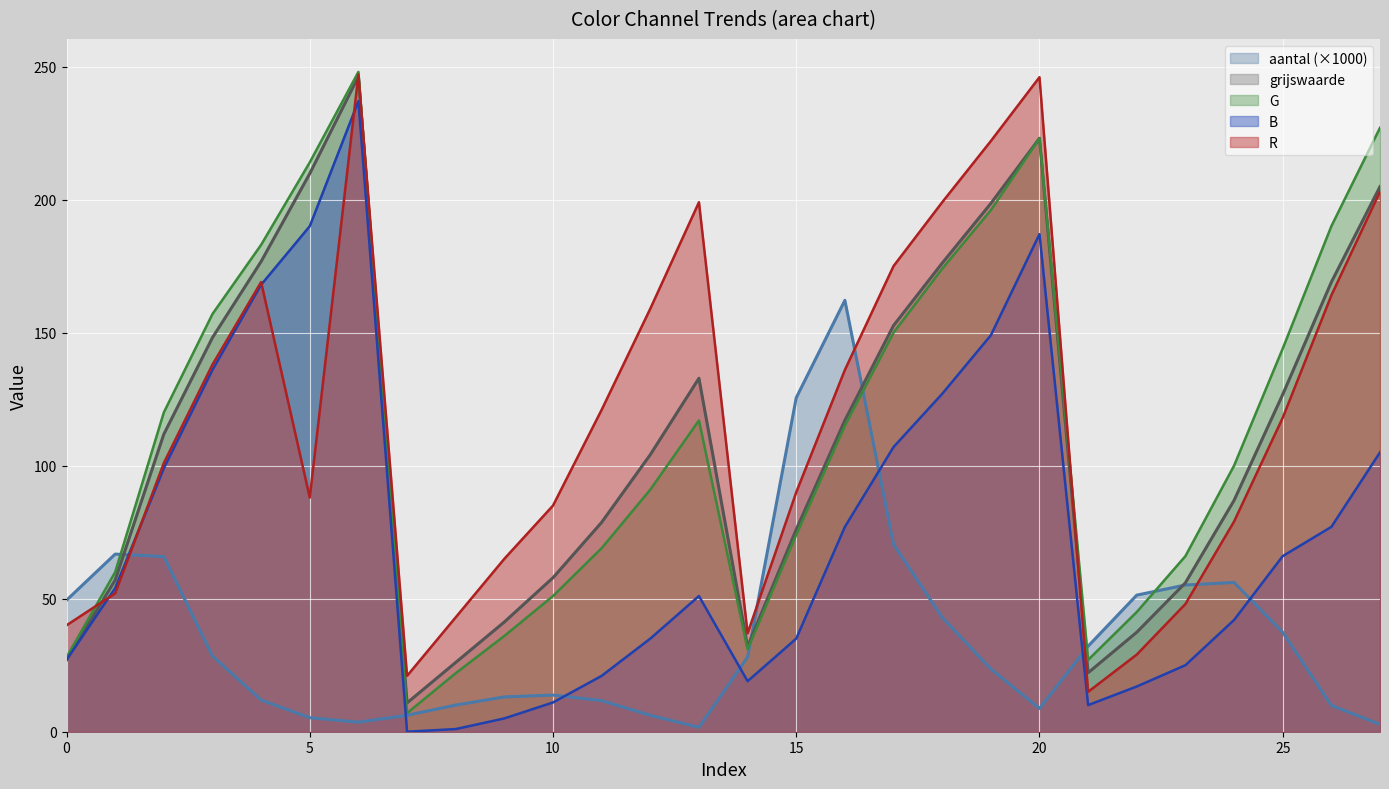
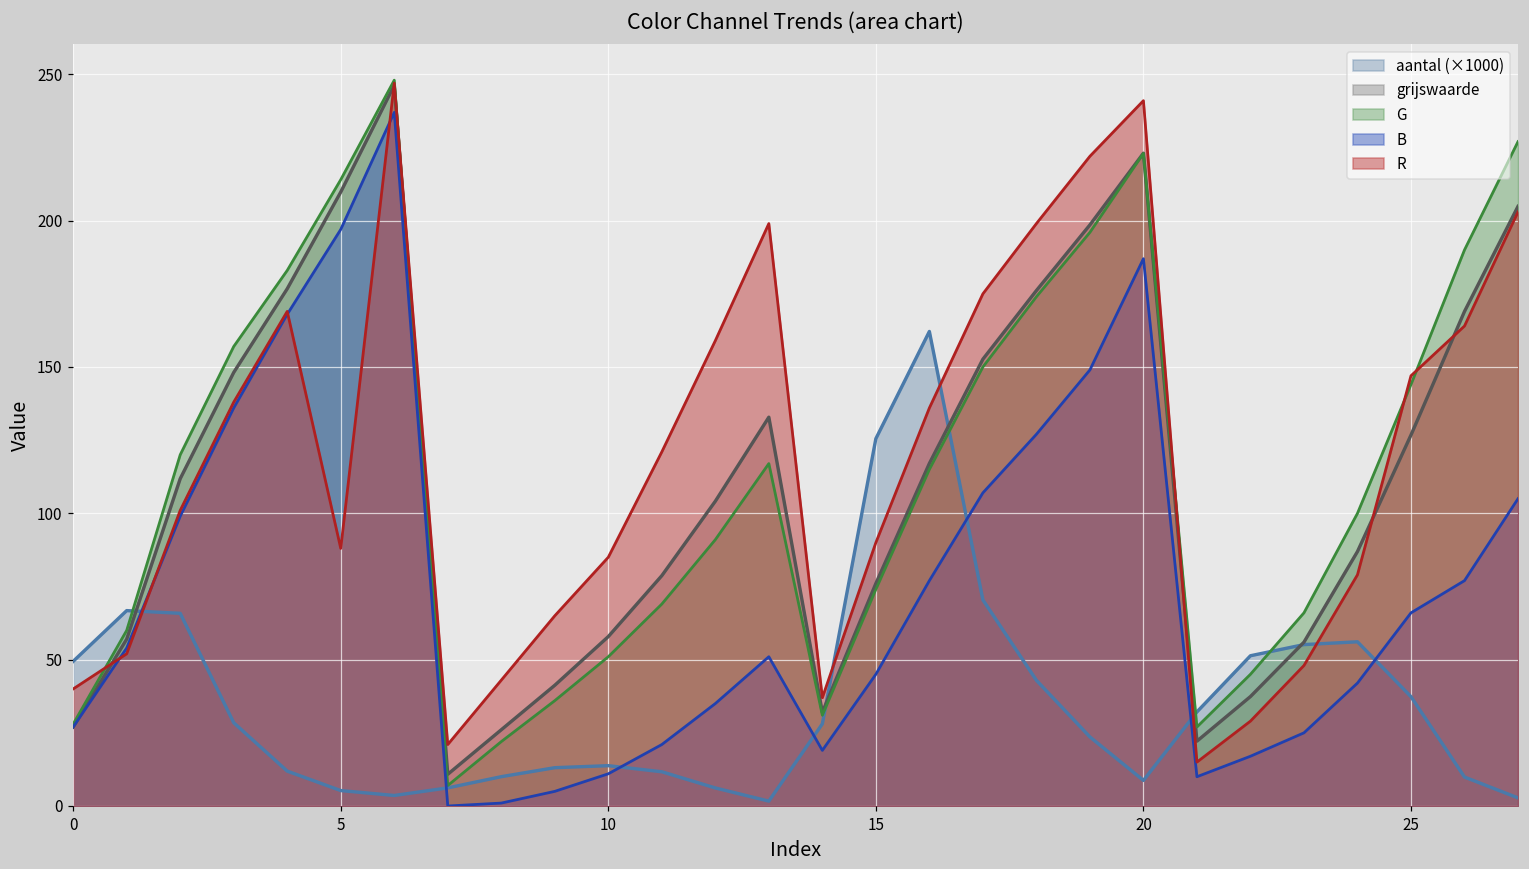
B, 5: 190 -> 197
B, 15: 35 -> 45
R, 20: 246 -> 241
R, 25: 118 -> 147
